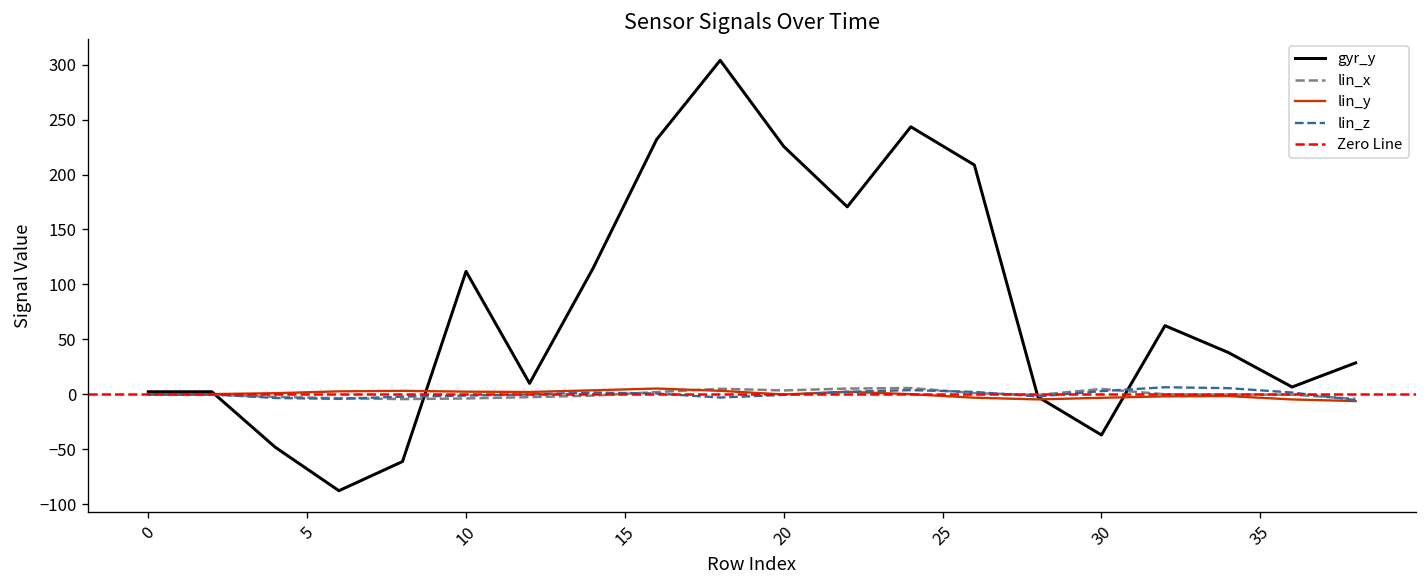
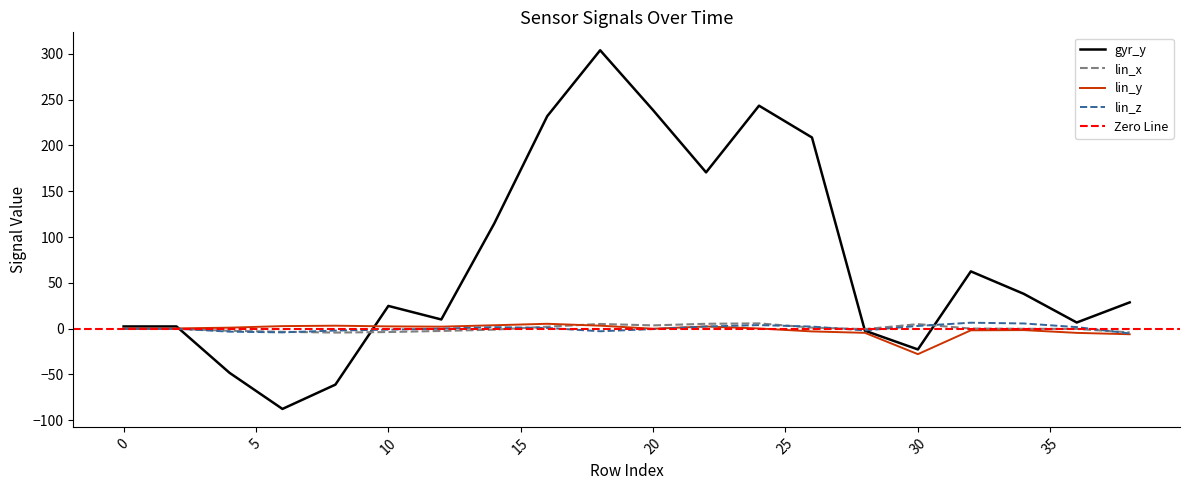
gyr_y, 10: 110 -> 20
gyr_y, 20: 230 -> 240
gyr_y, 30: -40 -> -20
lin_y, 30: 0 -> -30
